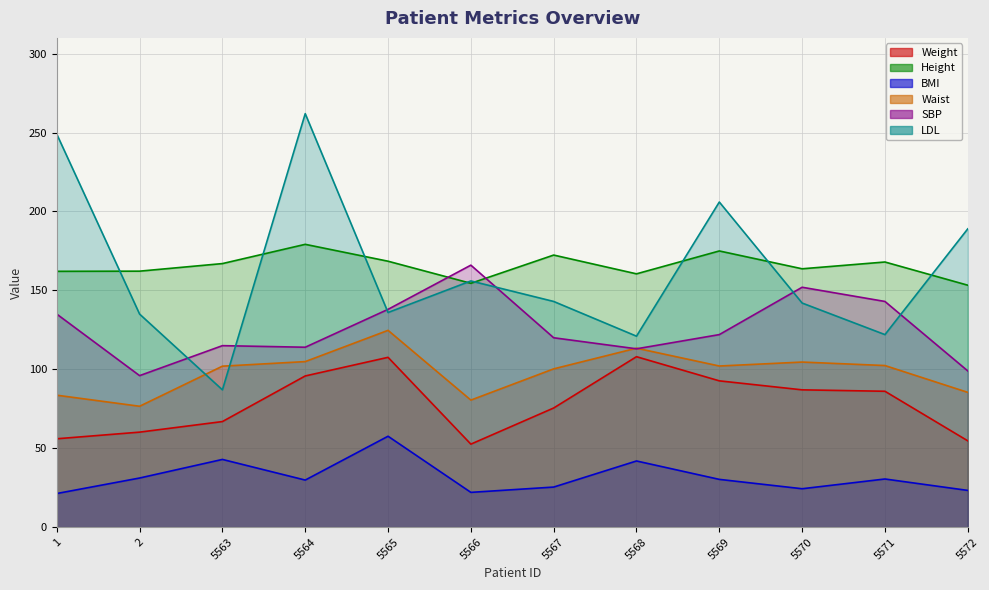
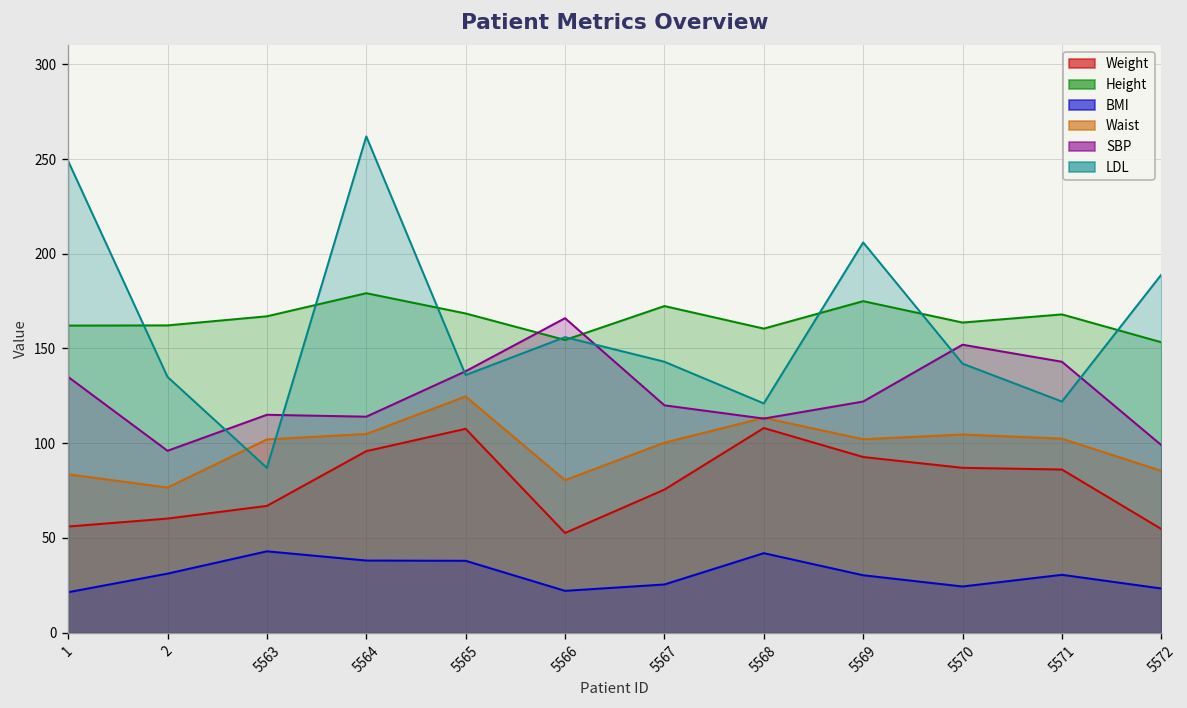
BMI, 5564: 30 -> 38
BMI, 5565: 58 -> 38
